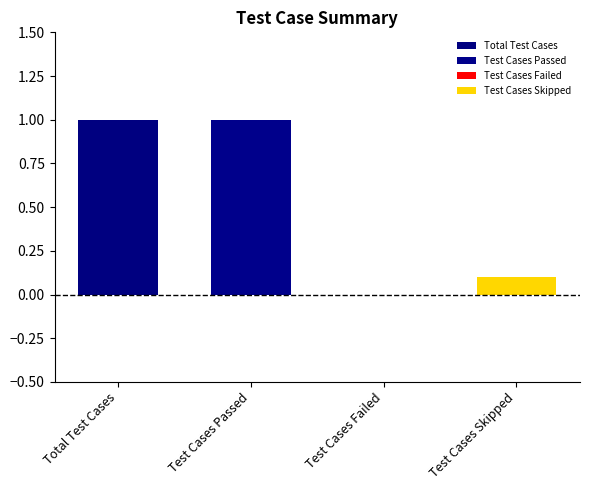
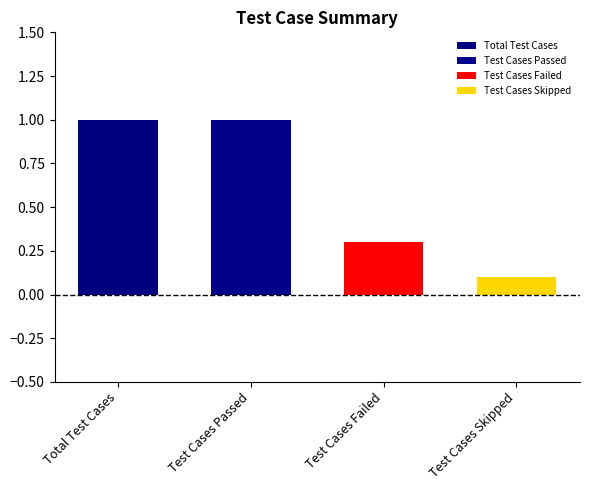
Test Cases Failed: 0.0 -> 0.3
